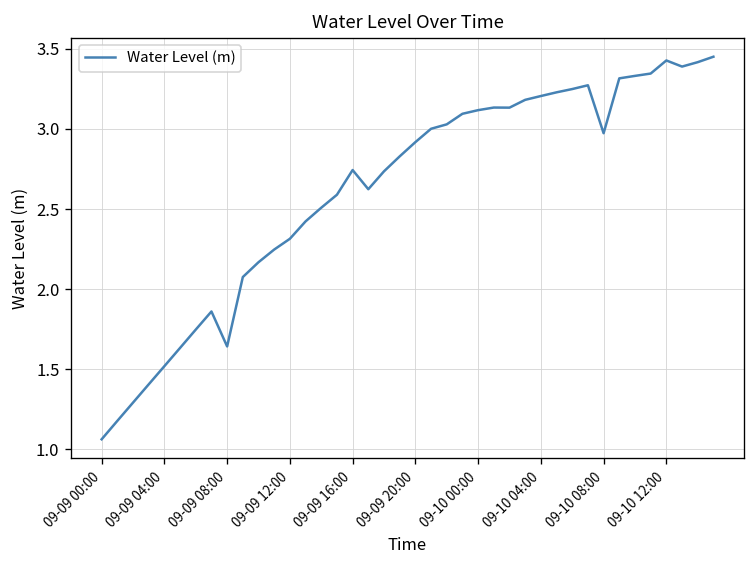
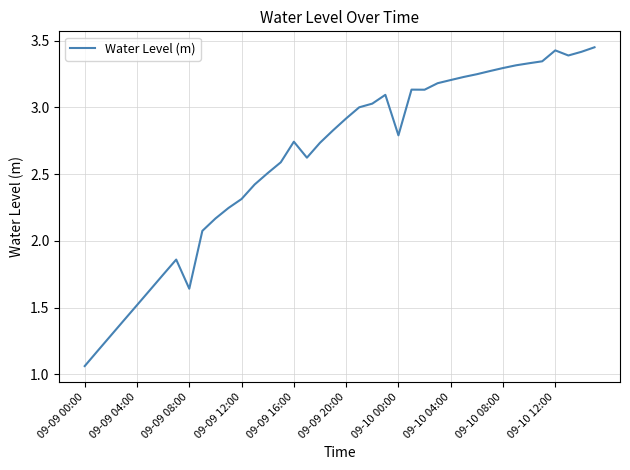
09-10 00:00: 3.12 -> 2.79
09-10 08:00: 2.97 -> 3.30
